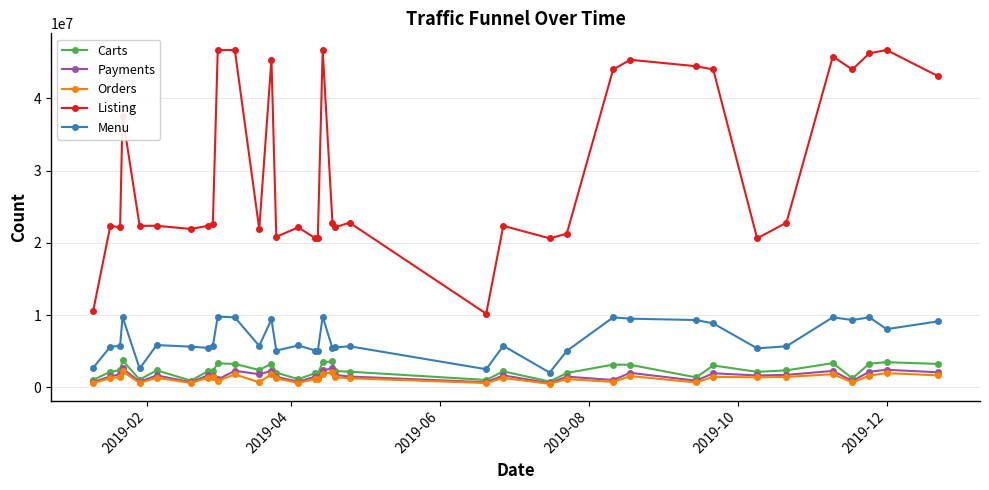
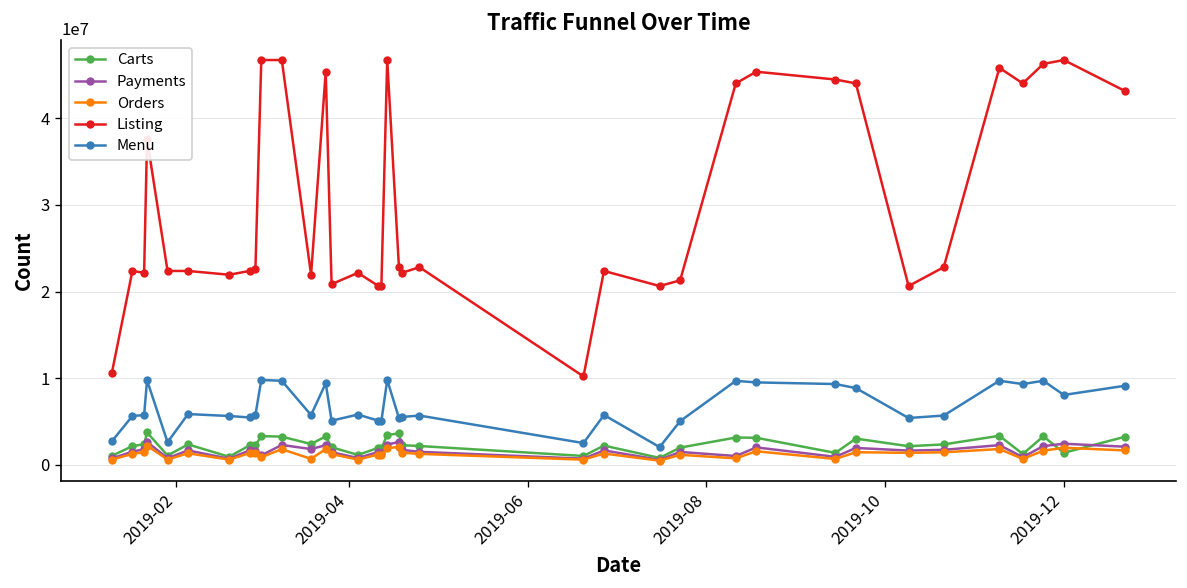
Carts, 2019-12: 4000000 -> 1000000
